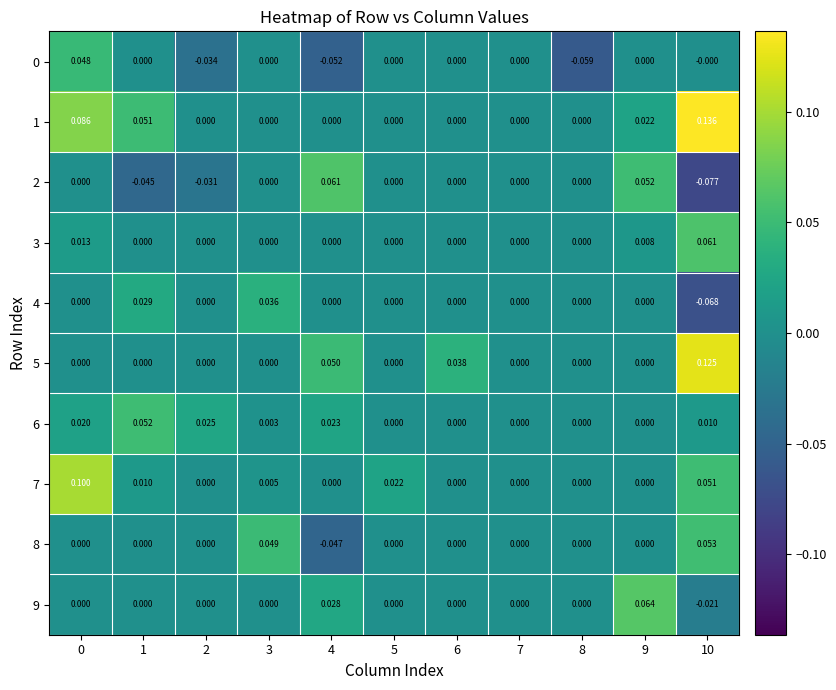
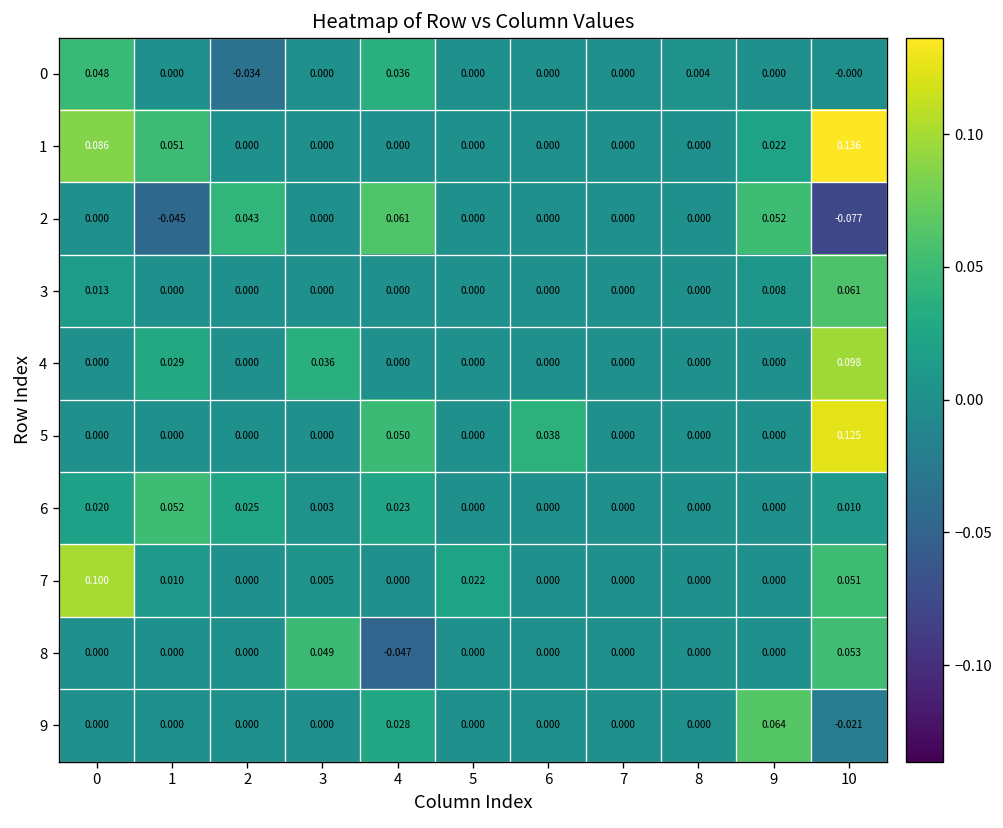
0, 4: -0.052 -> 0.036
0, 8: -0.059 -> 0.004
2, 2: -0.031 -> 0.043
4, 10: -0.068 -> 0.098
